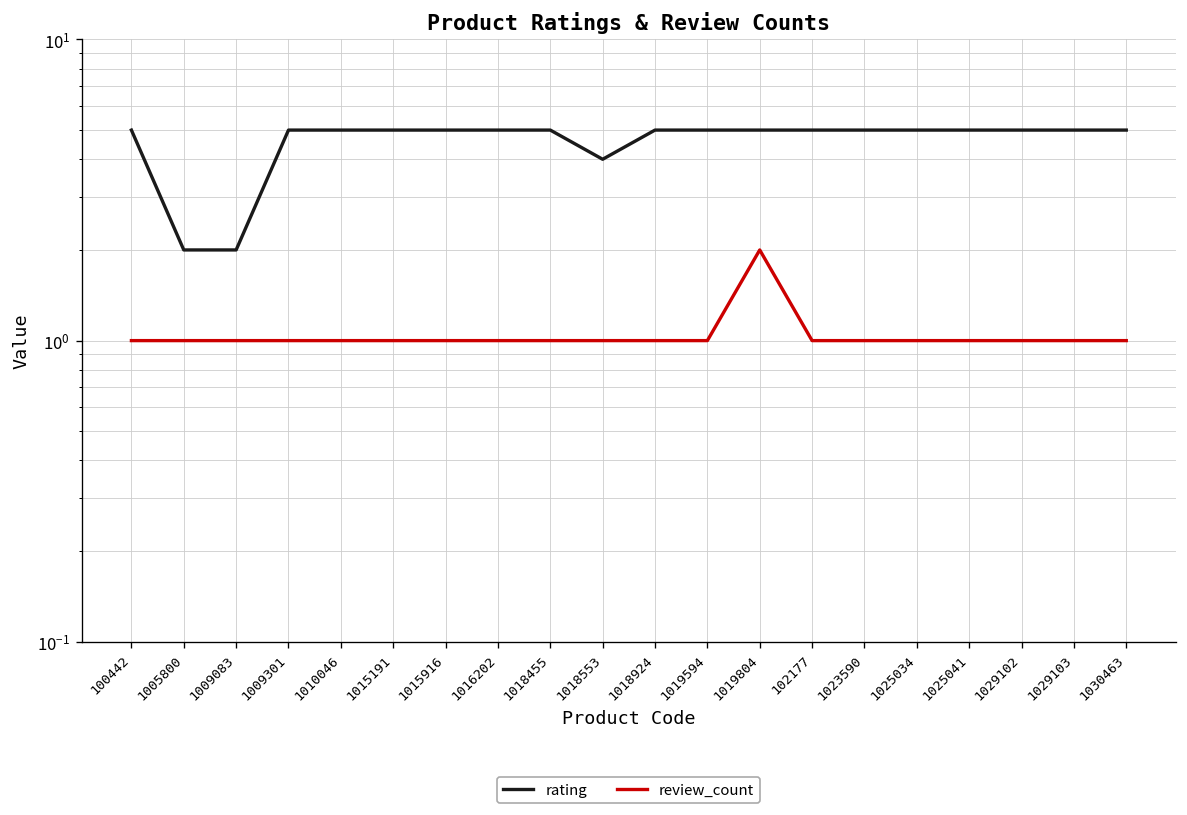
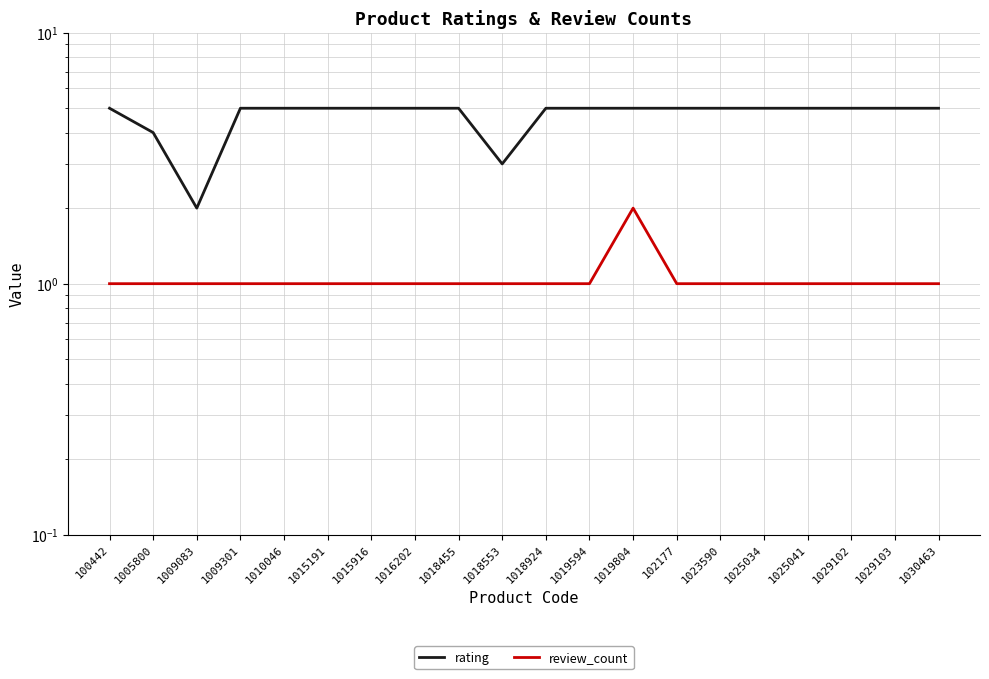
rating, 1005800: 2 -> 4
rating, 1018553: 4 -> 3
